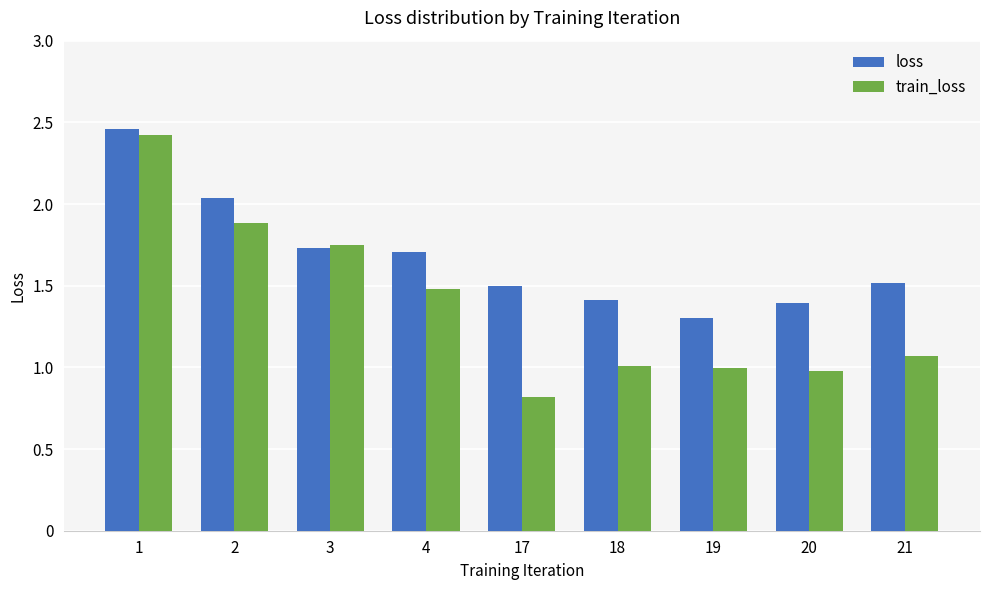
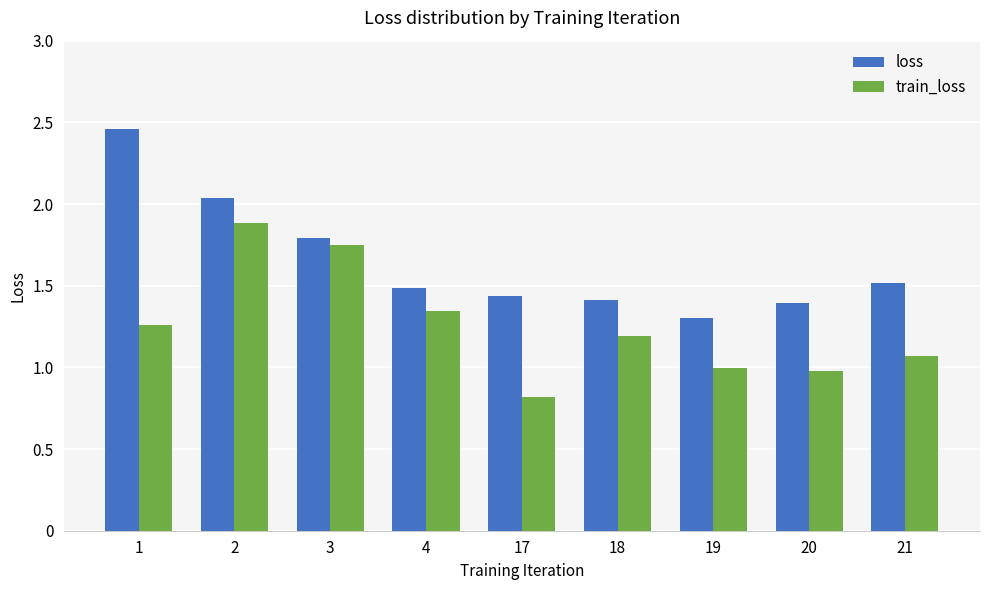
train_loss, 1: 2.42 -> 1.26
loss, 3: 1.73 -> 1.79
loss, 4: 1.71 -> 1.49
train_loss, 4: 1.48 -> 1.34
loss, 17: 1.50 -> 1.43
train_loss, 18: 1.01 -> 1.19
